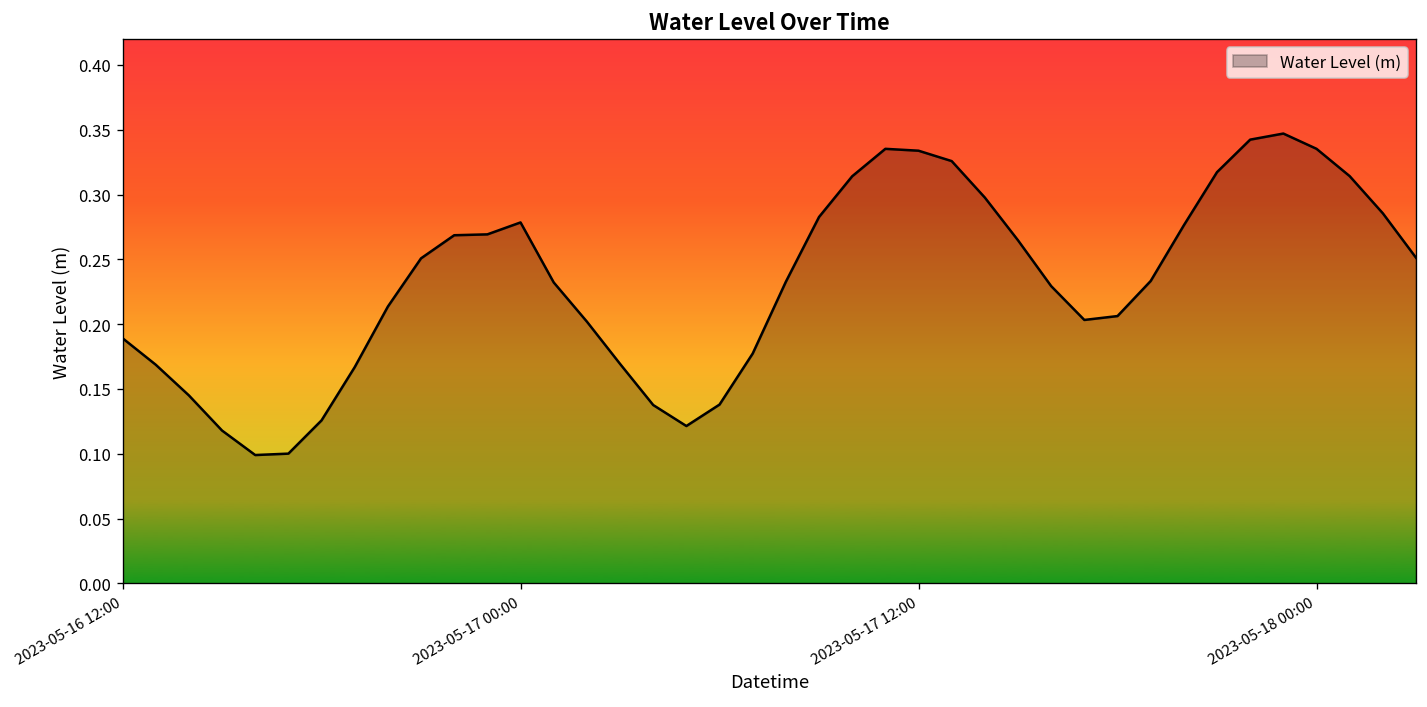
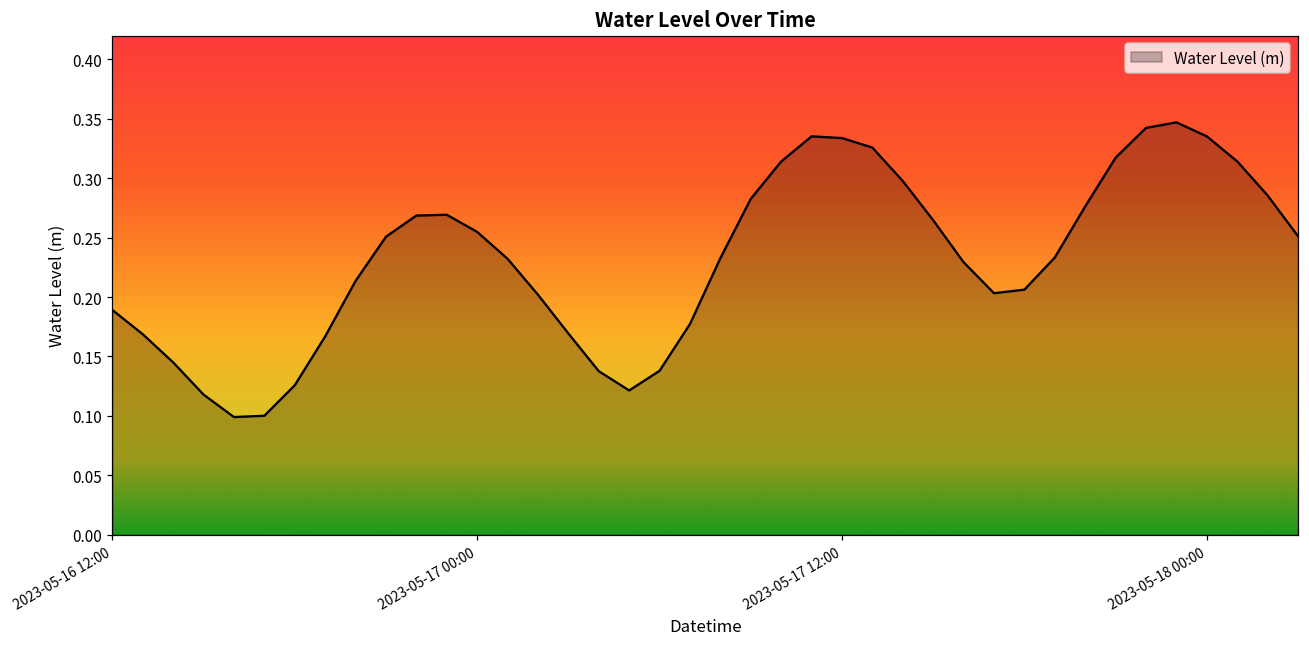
2023-05-17 00:00: 0.278 -> 0.255
